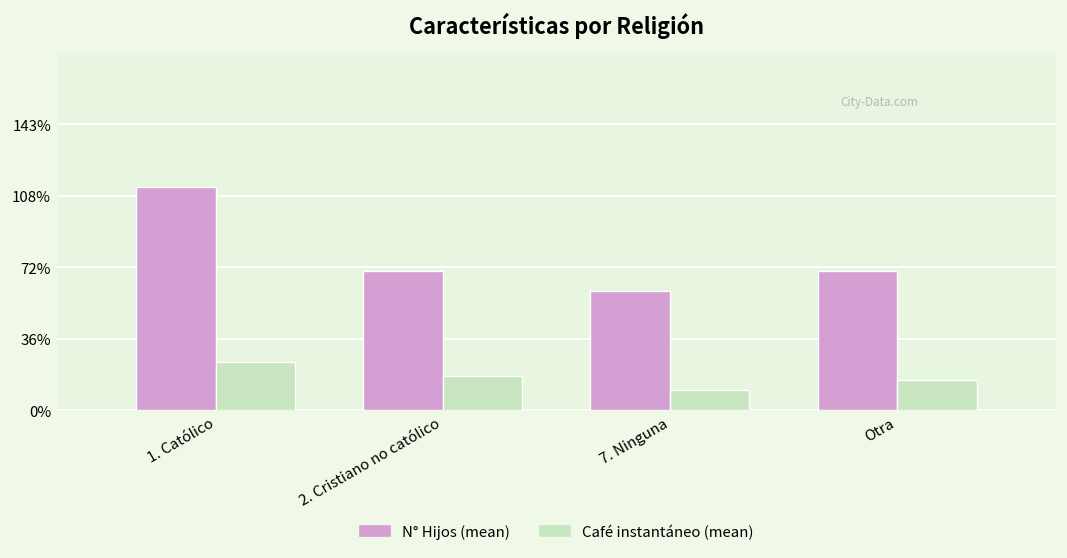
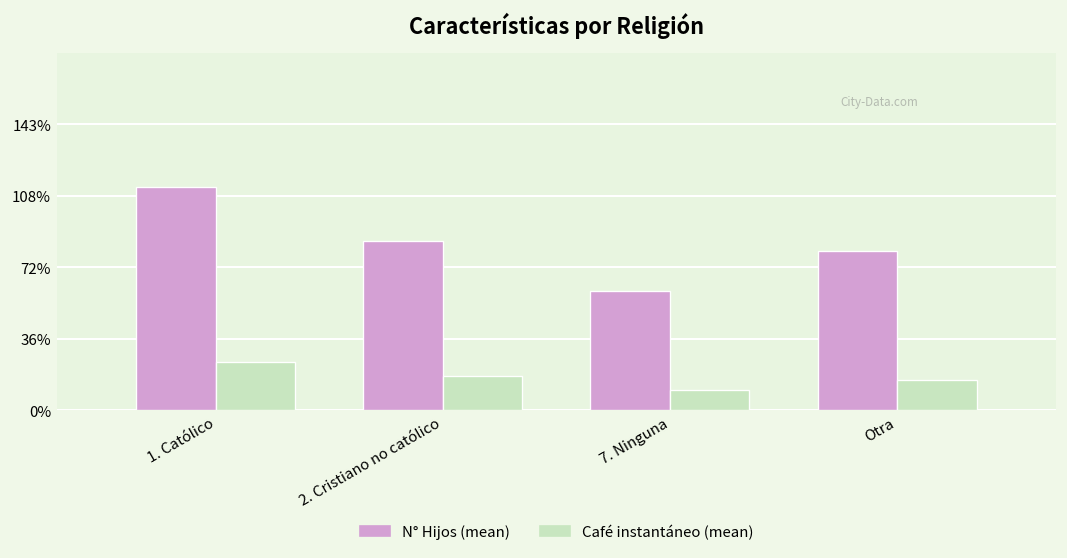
N° Hijos (mean), 2. Cristiano no católico: 70% -> 85%
N° Hijos (mean), Otra: 70% -> 80%
